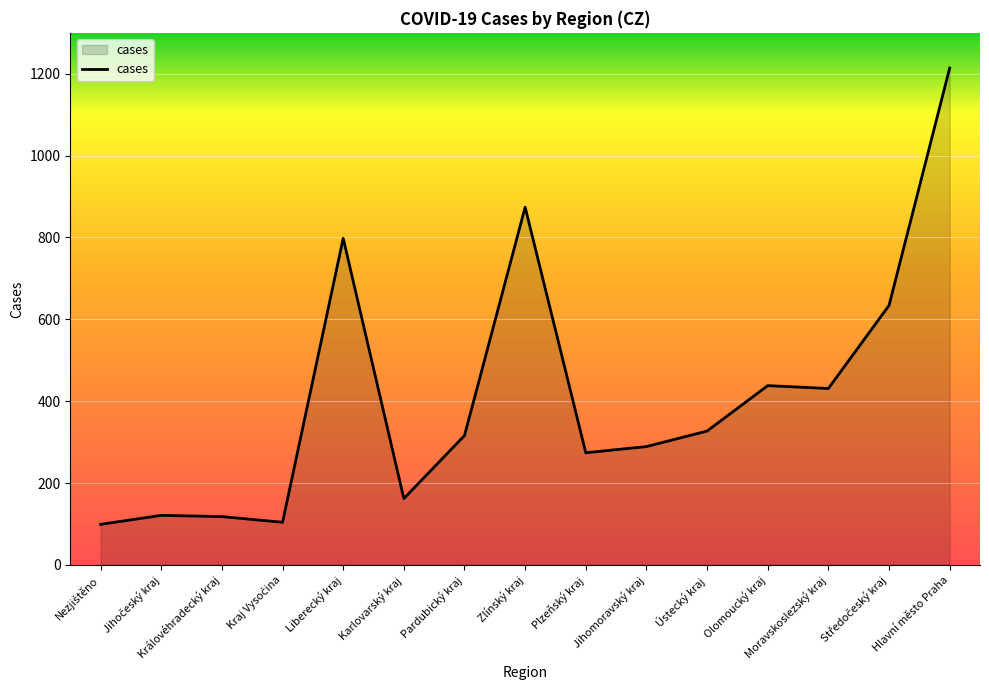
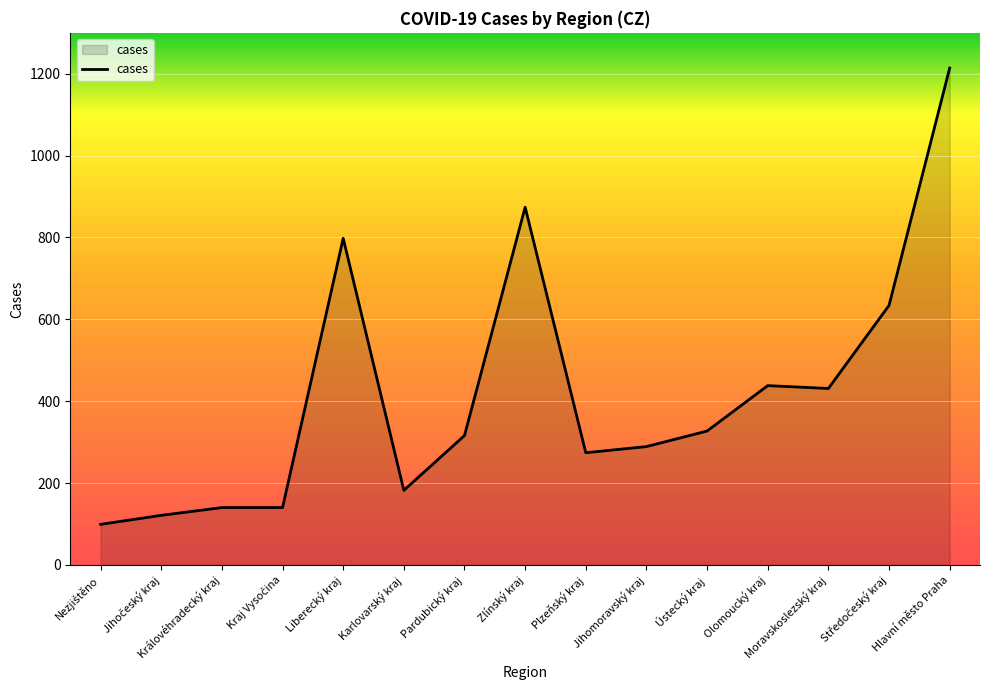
Královéhradecký kraj: 120 -> 140
Kraj Vysočina: 100 -> 140
Karlovarský kraj: 160 -> 180
